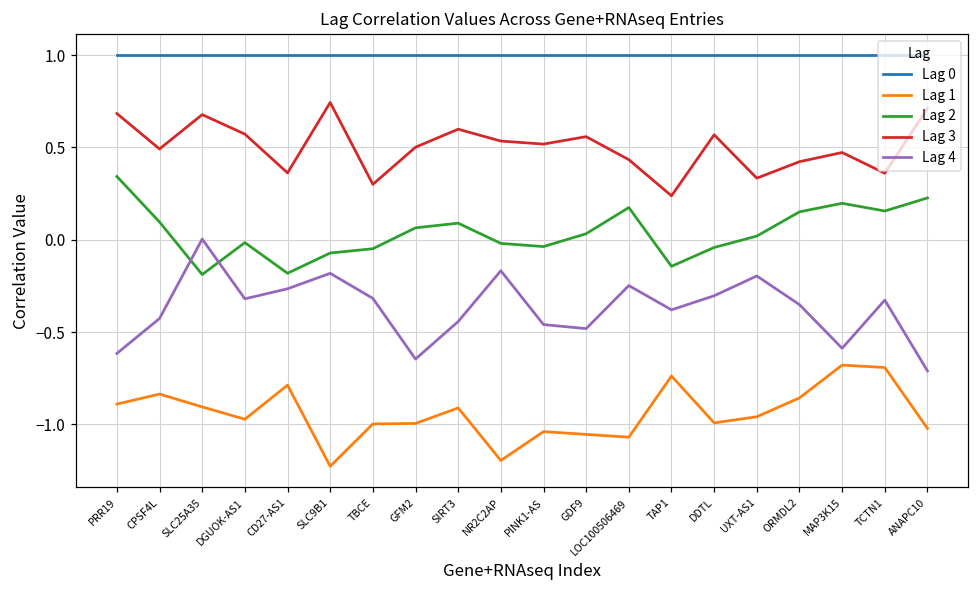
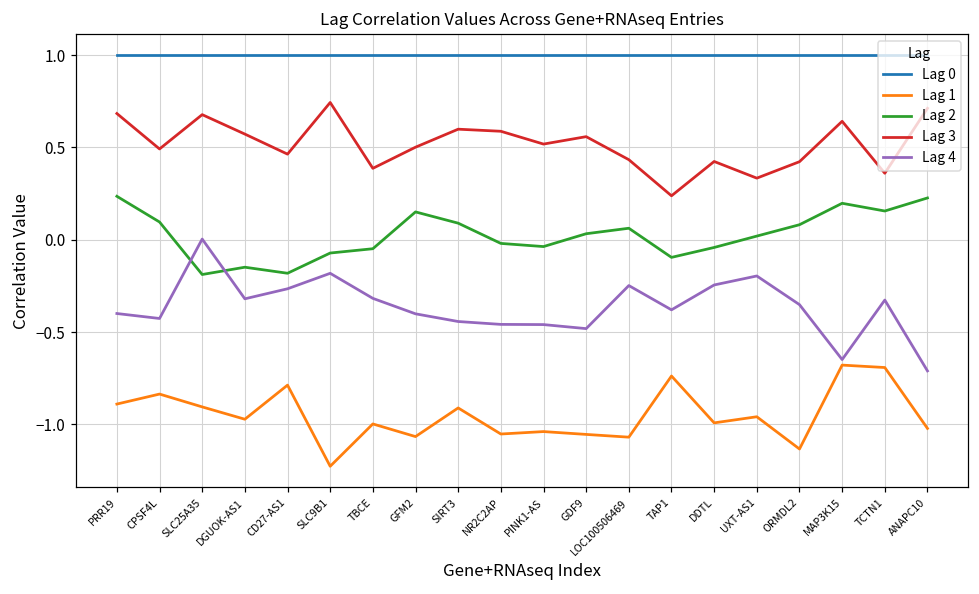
Lag 2, PRR19: 0.34 -> 0.24
Lag 4, PRR19: -0.62 -> -0.40
Lag 2, DGUOK-AS1: -0.02 -> -0.15
Lag 3, CD27-AS1: 0.36 -> 0.46
Lag 3, TBCE: 0.30 -> 0.39
Lag 1, GFM2: -0.99 -> -1.07
Lag 2, GFM2: 0.06 -> 0.15
Lag 4, GFM2: -0.65 -> -0.40
Lag 1, NR2C2AP: -1.20 -> -1.05
Lag 3, NR2C2AP: 0.53 -> 0.59
Lag 4, NR2C2AP: -0.17 -> -0.46
Lag 2, LOC100506469: 0.17 -> 0.06
Lag 2, TAP1: -0.14 -> -0.10
Lag 3, DDTL: 0.57 -> 0.42
Lag 4, DDTL: -0.30 -> -0.25
Lag 1, ORMDL2: -0.86 -> -1.13
Lag 2, ORMDL2: 0.15 -> 0.08
Lag 3, MAP3K15: 0.47 -> 0.64
Lag 4, MAP3K15: -0.59 -> -0.65
